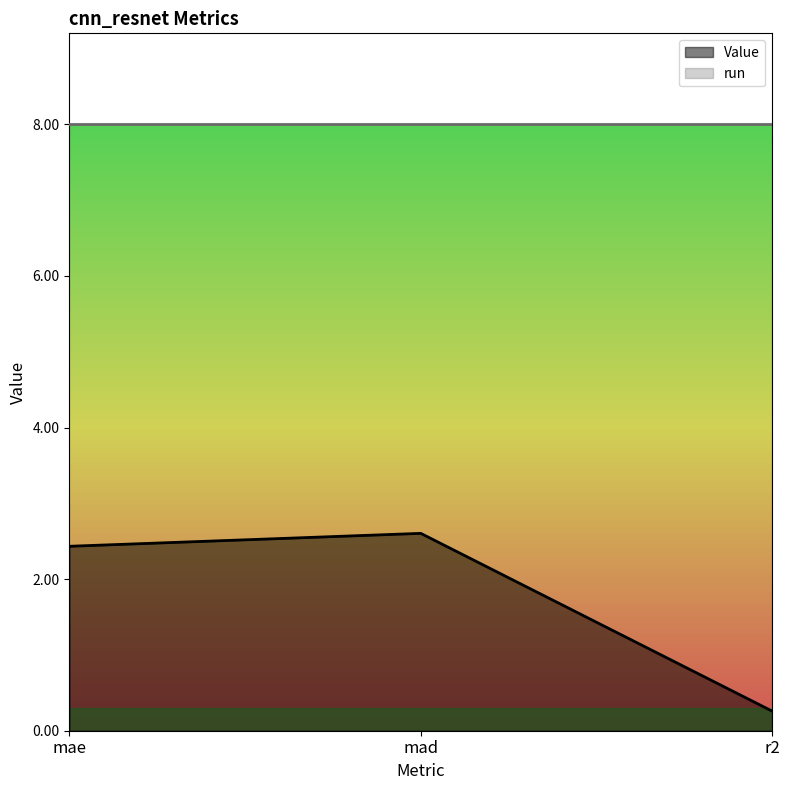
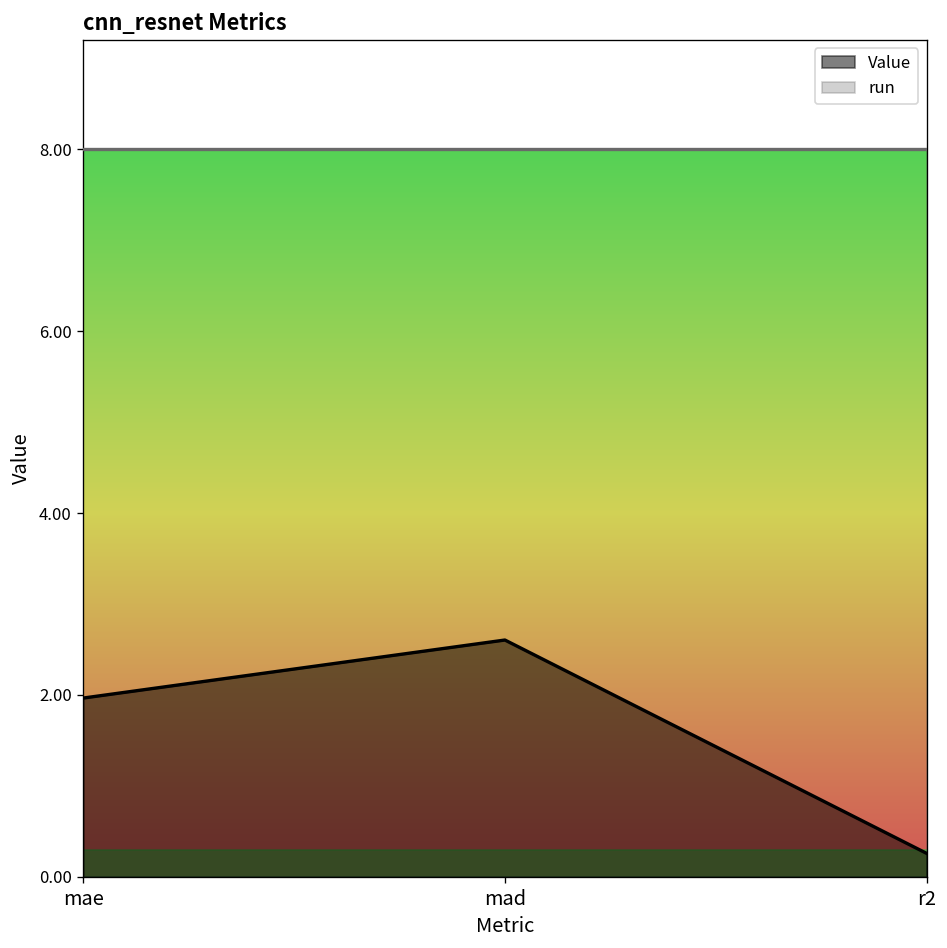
Value, mae: 2.4 -> 2.0
